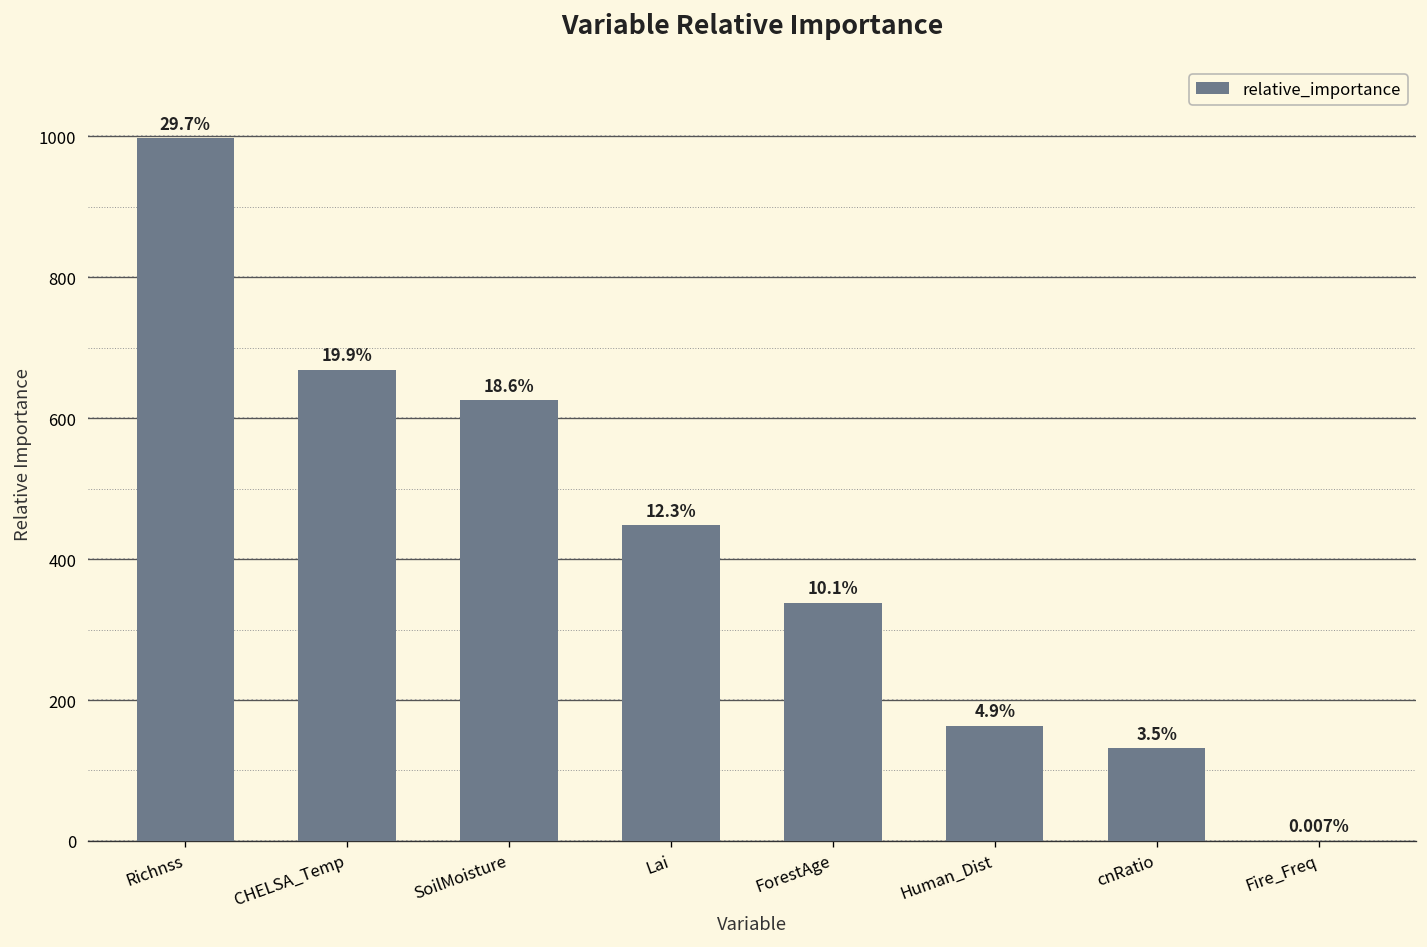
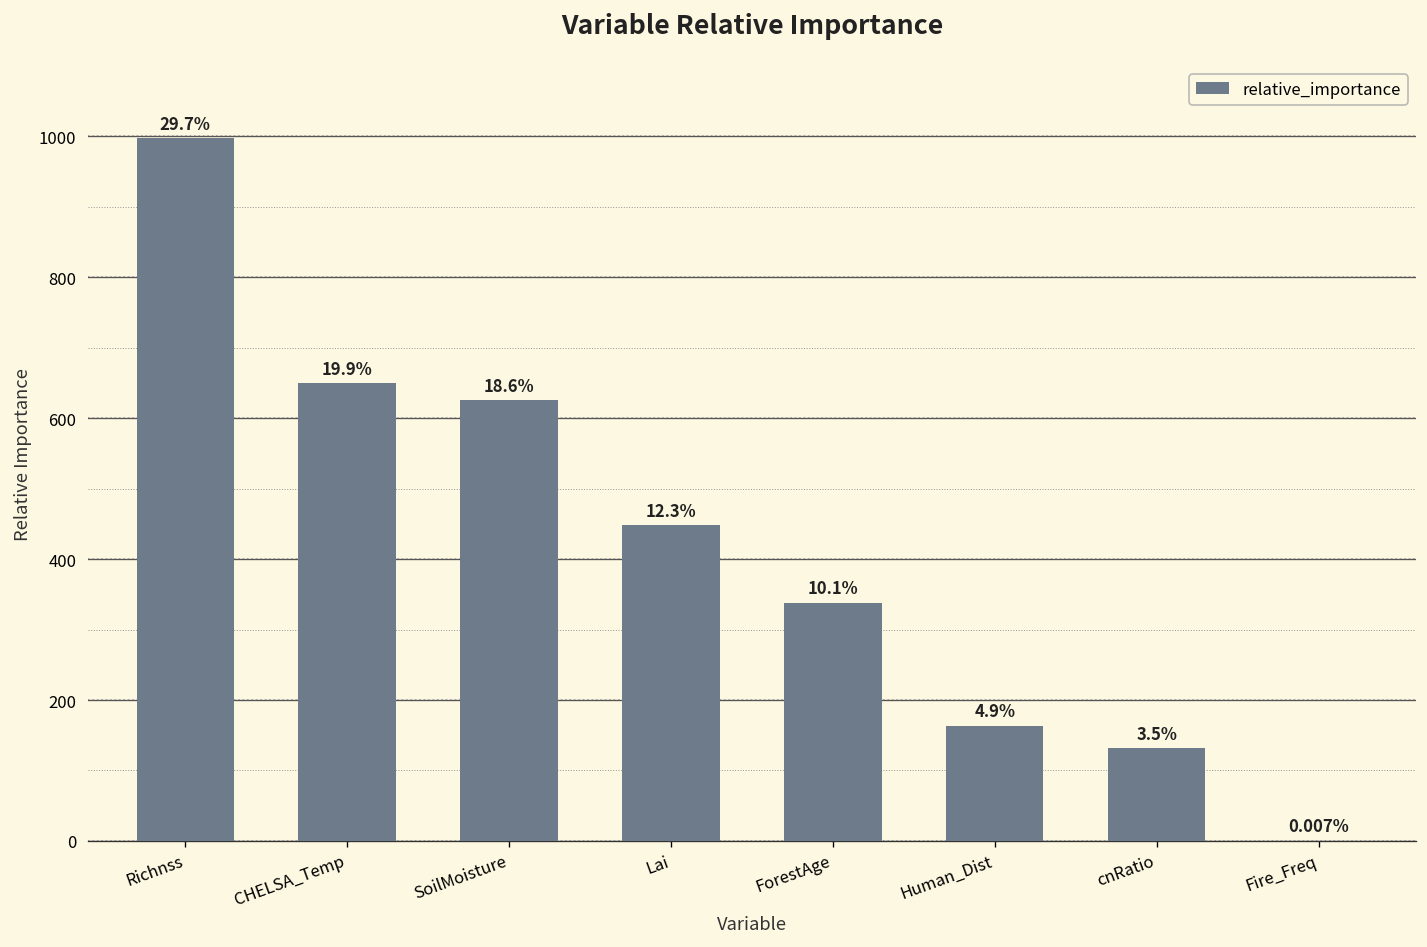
CHELSA_Temp: 670 -> 650
